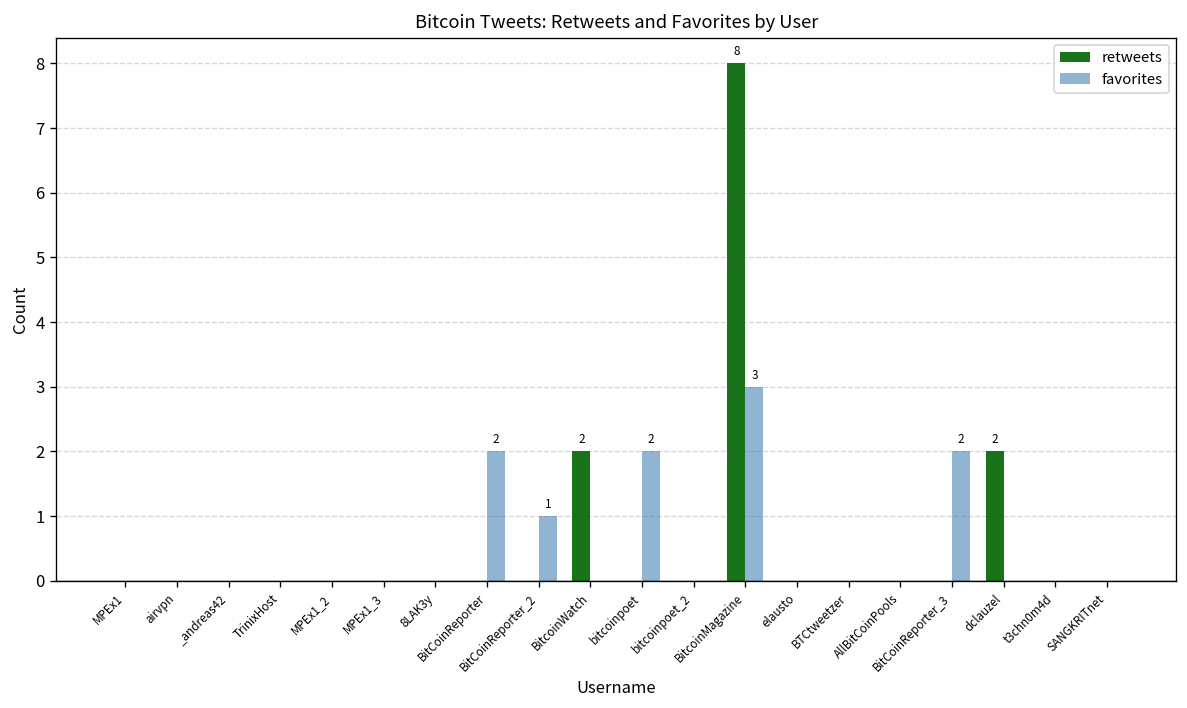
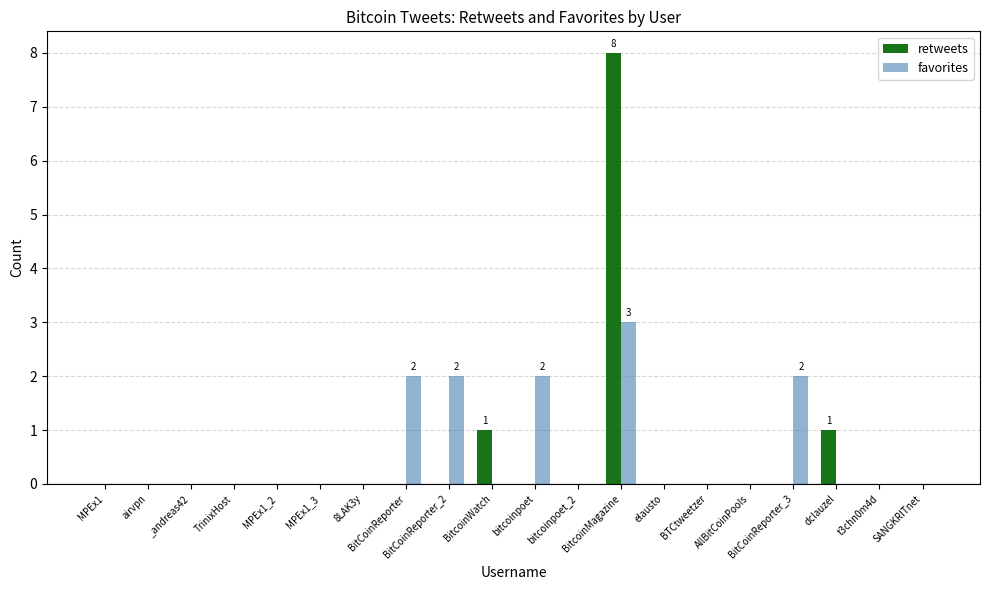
favorites, BitCoinReporter_2: 1 -> 2
retweets, BitcoinWatch: 2 -> 1
retweets, dclauzel: 2 -> 1
